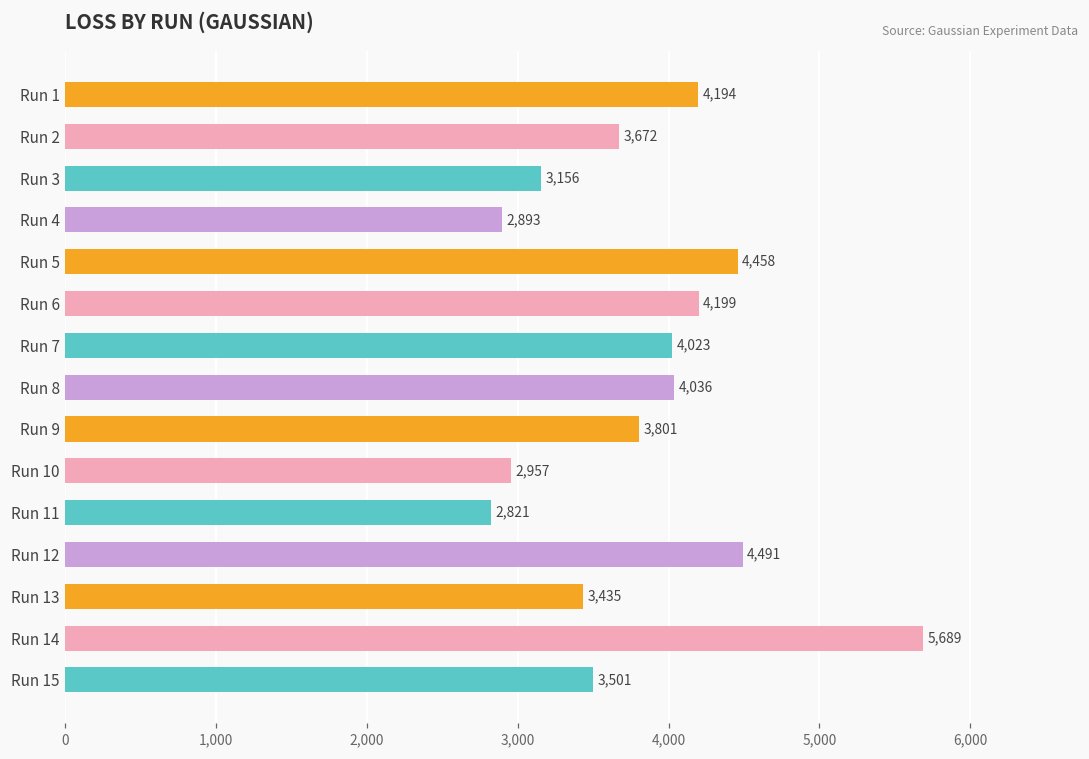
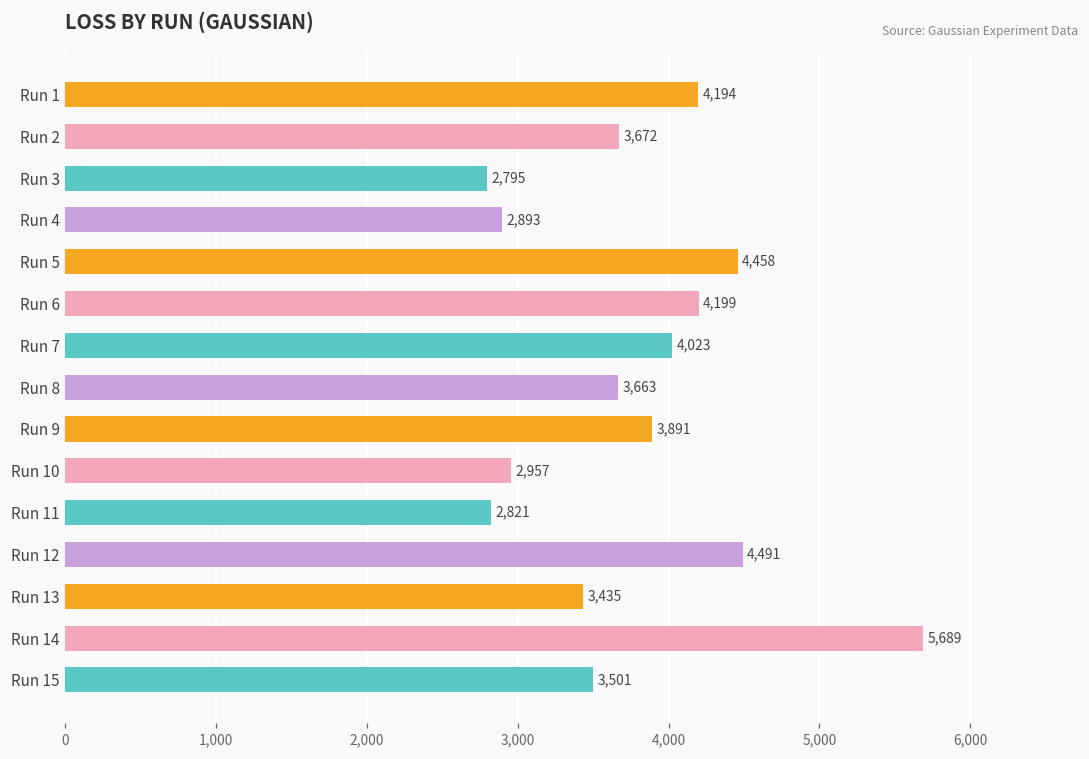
Run 3: 3,156 -> 2,795
Run 8: 4,036 -> 3,663
Run 9: 3,801 -> 3,891
